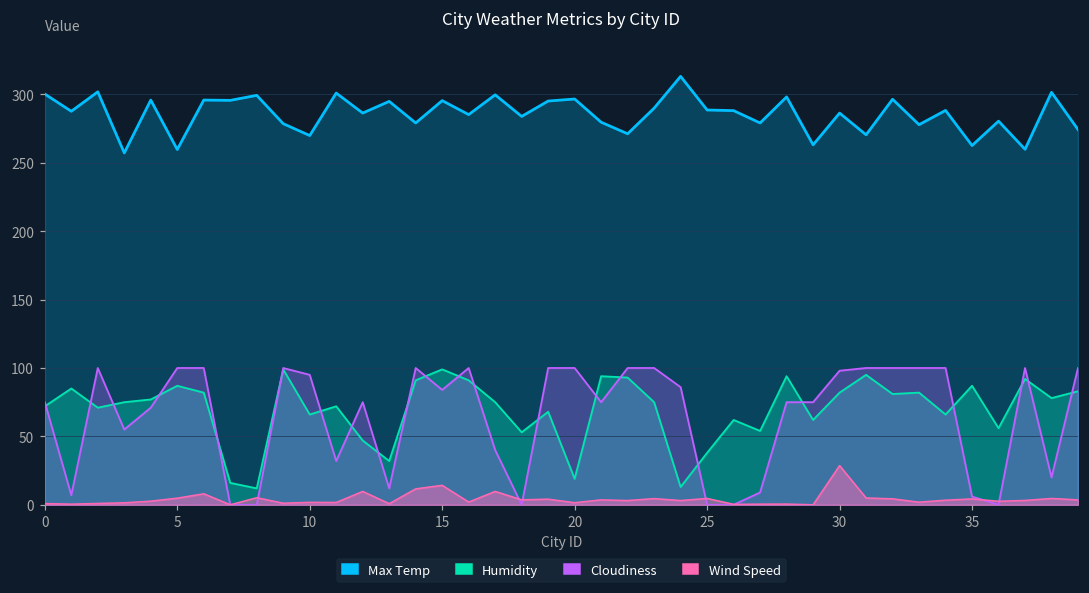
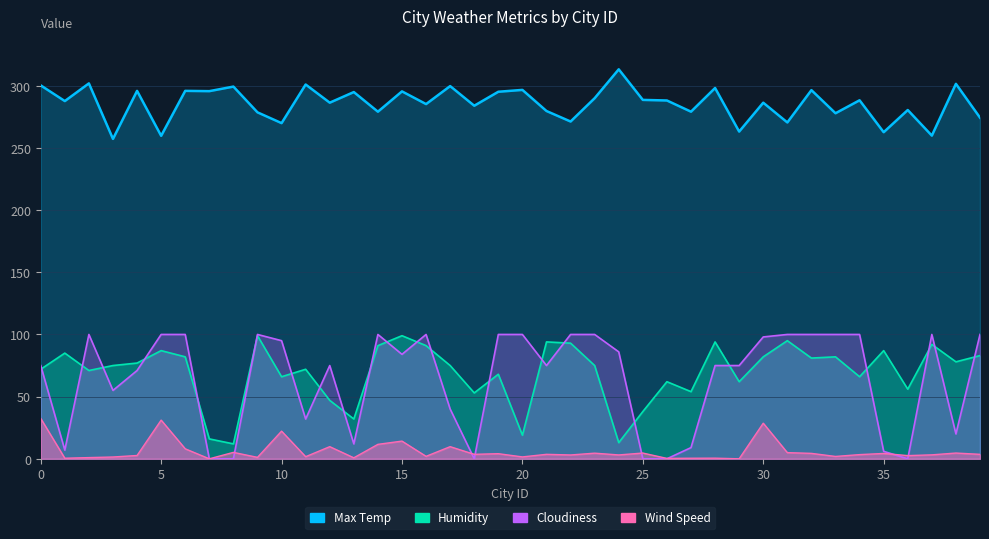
Wind Speed, 0: 1 -> 32
Wind Speed, 5: 5 -> 31
Wind Speed, 10: 2 -> 22
